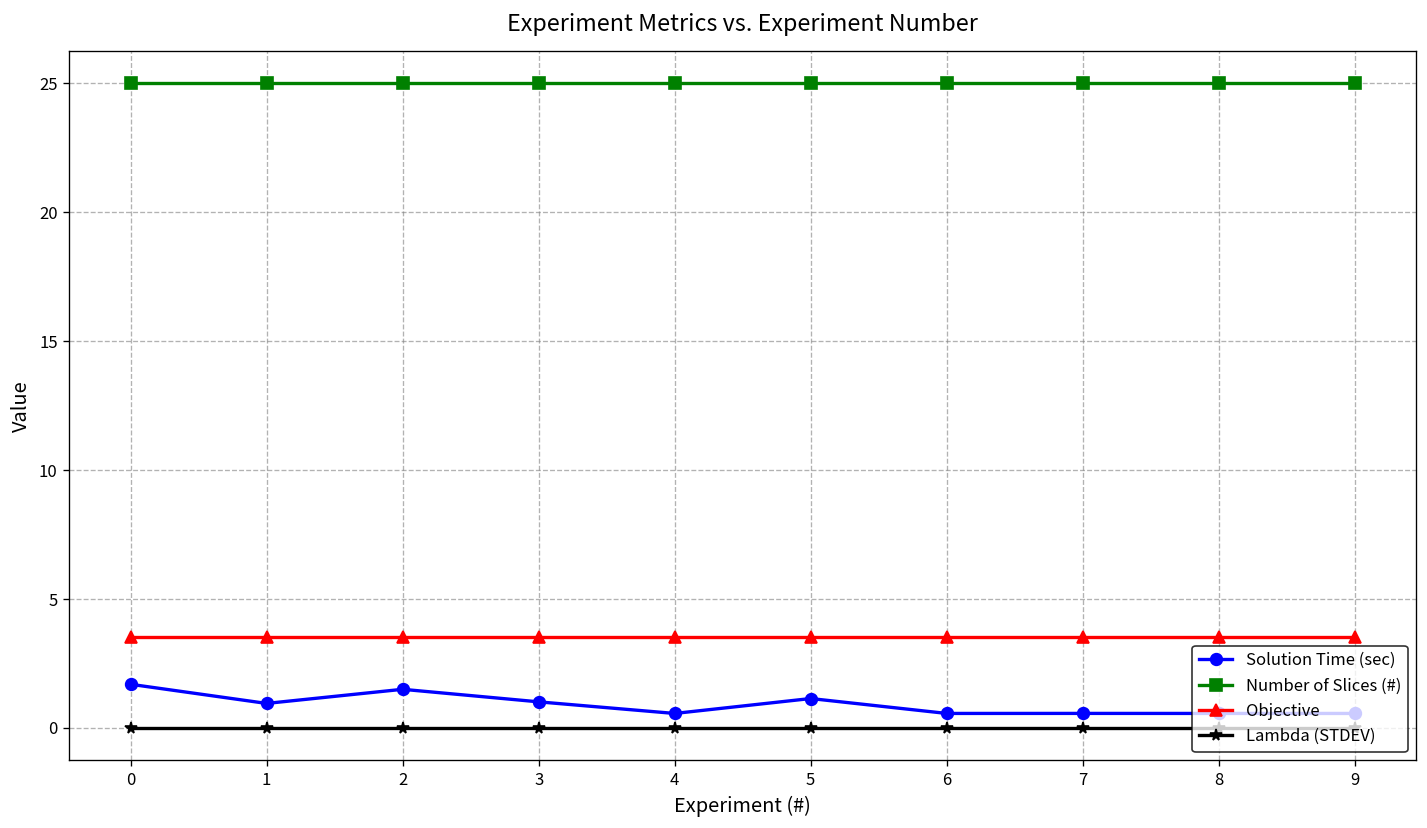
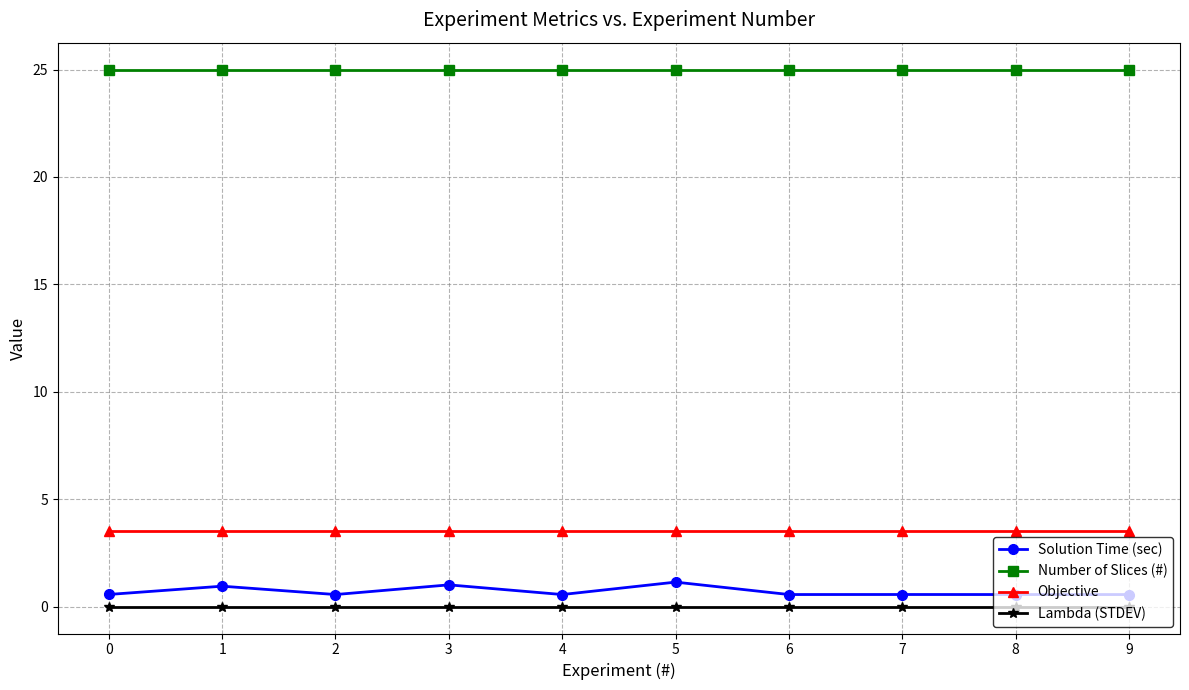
Solution Time (sec), 0: 1.7 -> 0.6
Solution Time (sec), 2: 1.5 -> 0.6
